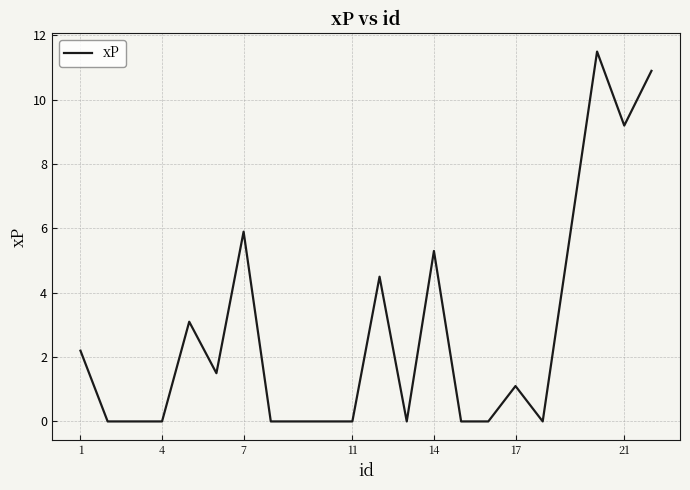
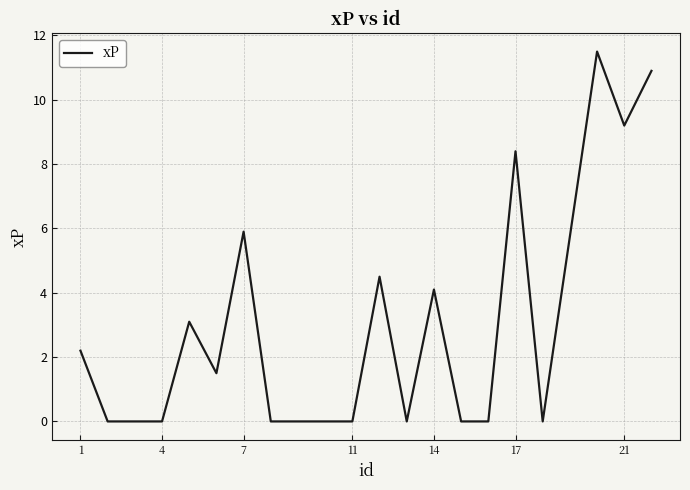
14: 5.3 -> 4.1
17: 1.1 -> 8.4
